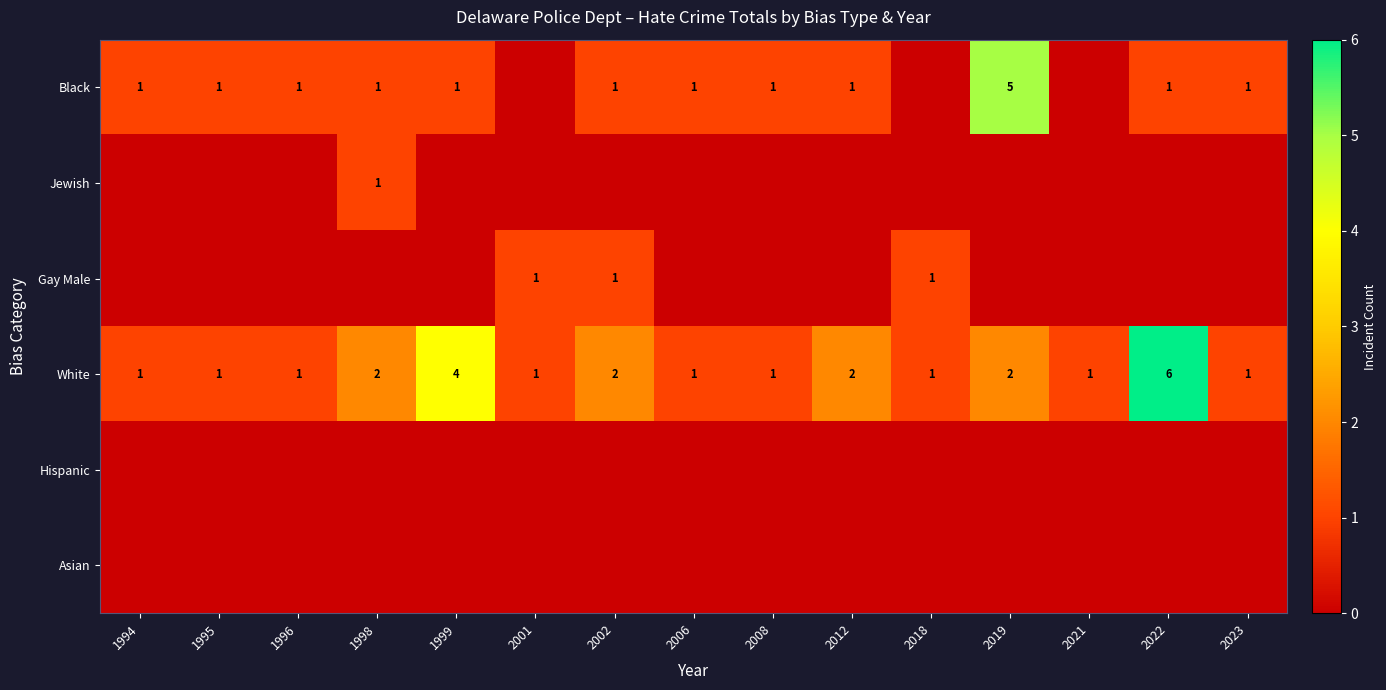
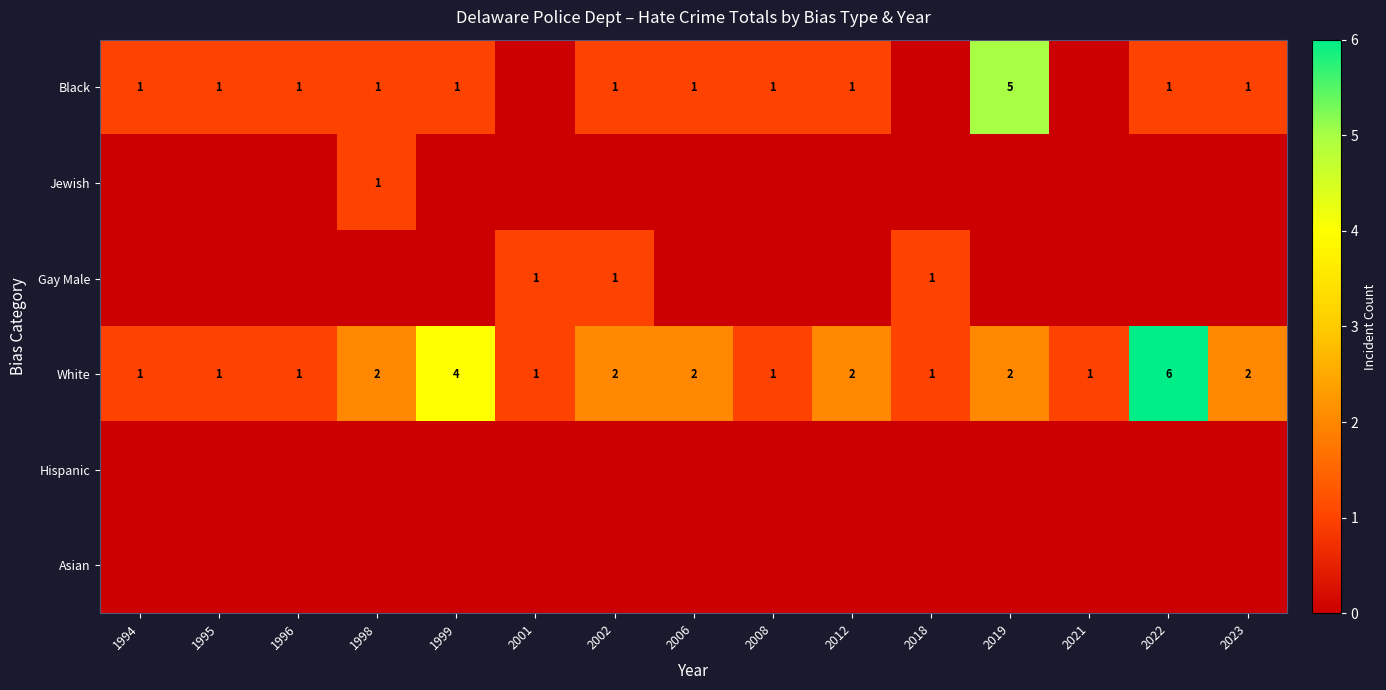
White, 2006: 1 -> 2
White, 2023: 1 -> 2
